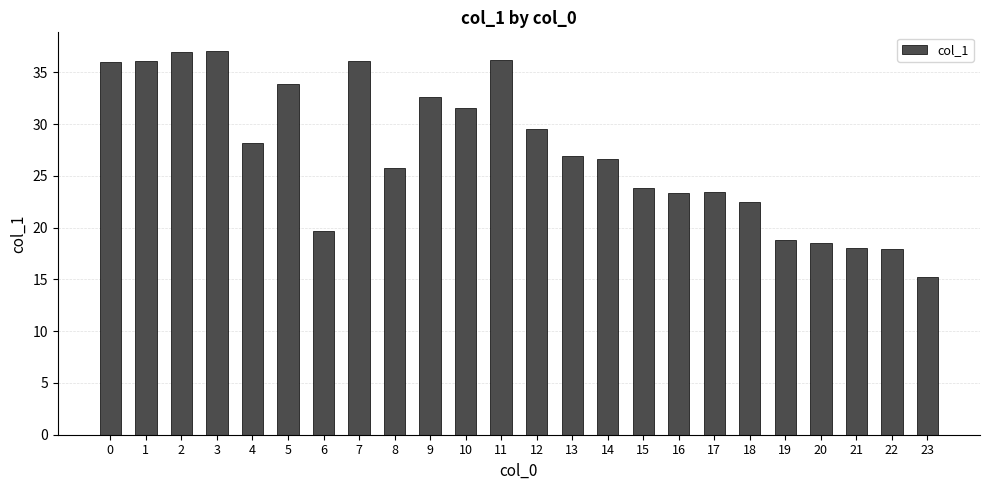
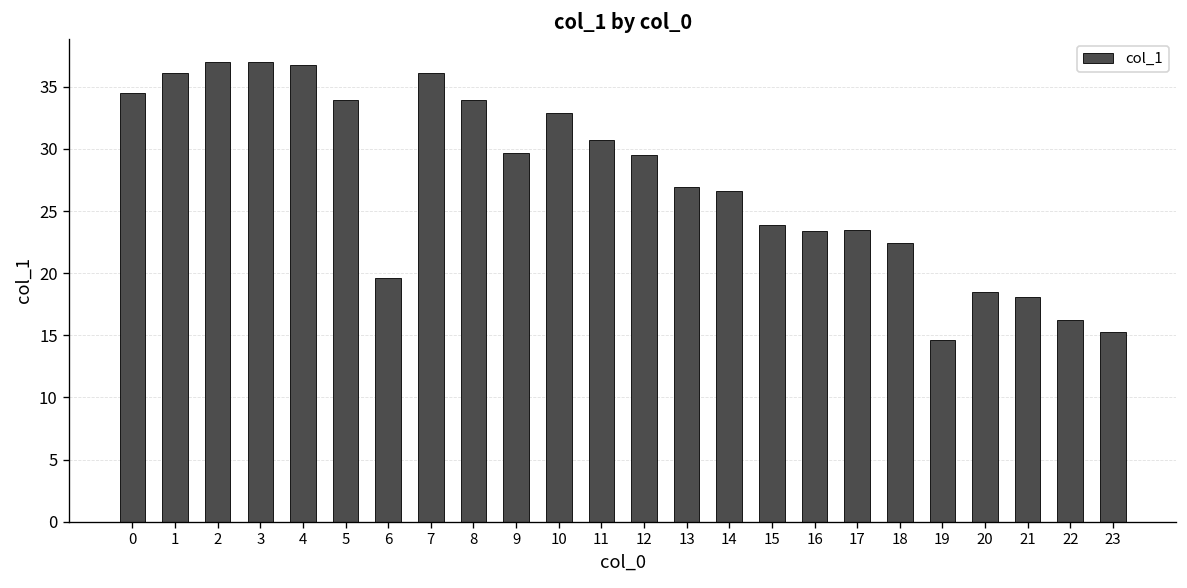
0: 36.0 -> 34.5
4: 28.2 -> 36.8
8: 25.8 -> 33.9
9: 32.6 -> 29.7
10: 31.5 -> 32.9
11: 36.2 -> 30.7
19: 18.8 -> 14.6
22: 17.9 -> 16.3
